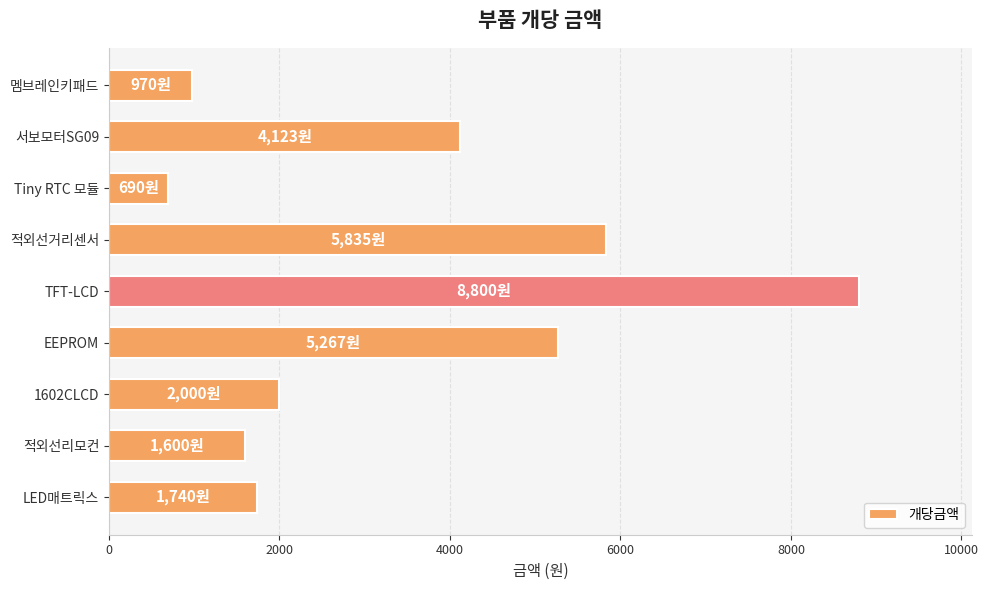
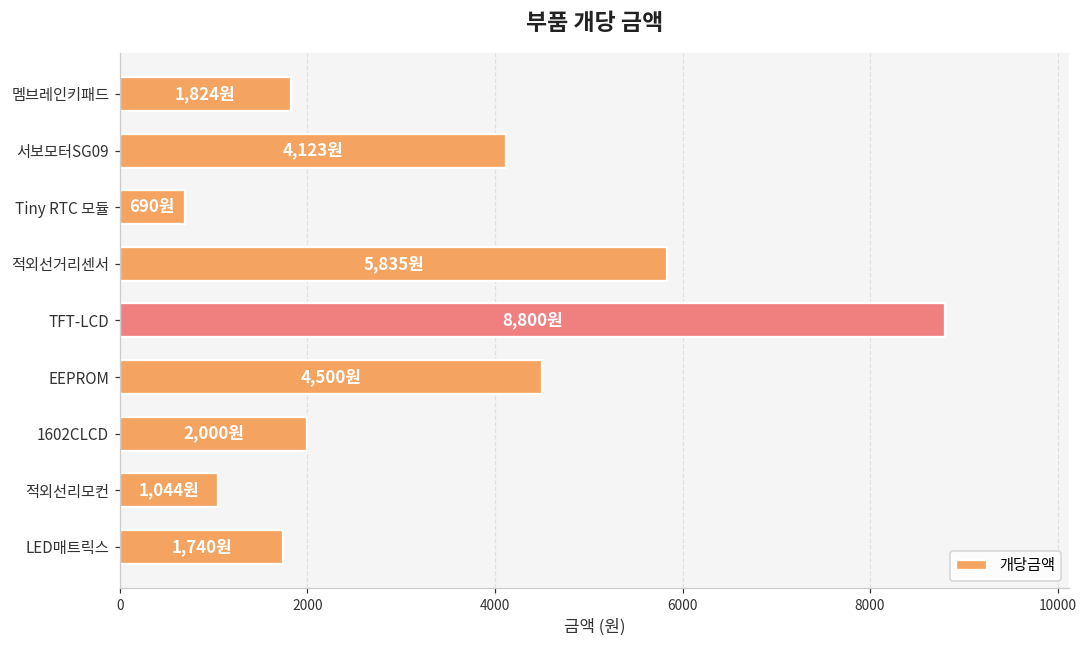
멤브레인키패드: 970원 -> 1,824원
EEPROM: 5,267원 -> 4,500원
적외선리모컨: 1,600원 -> 1,044원
